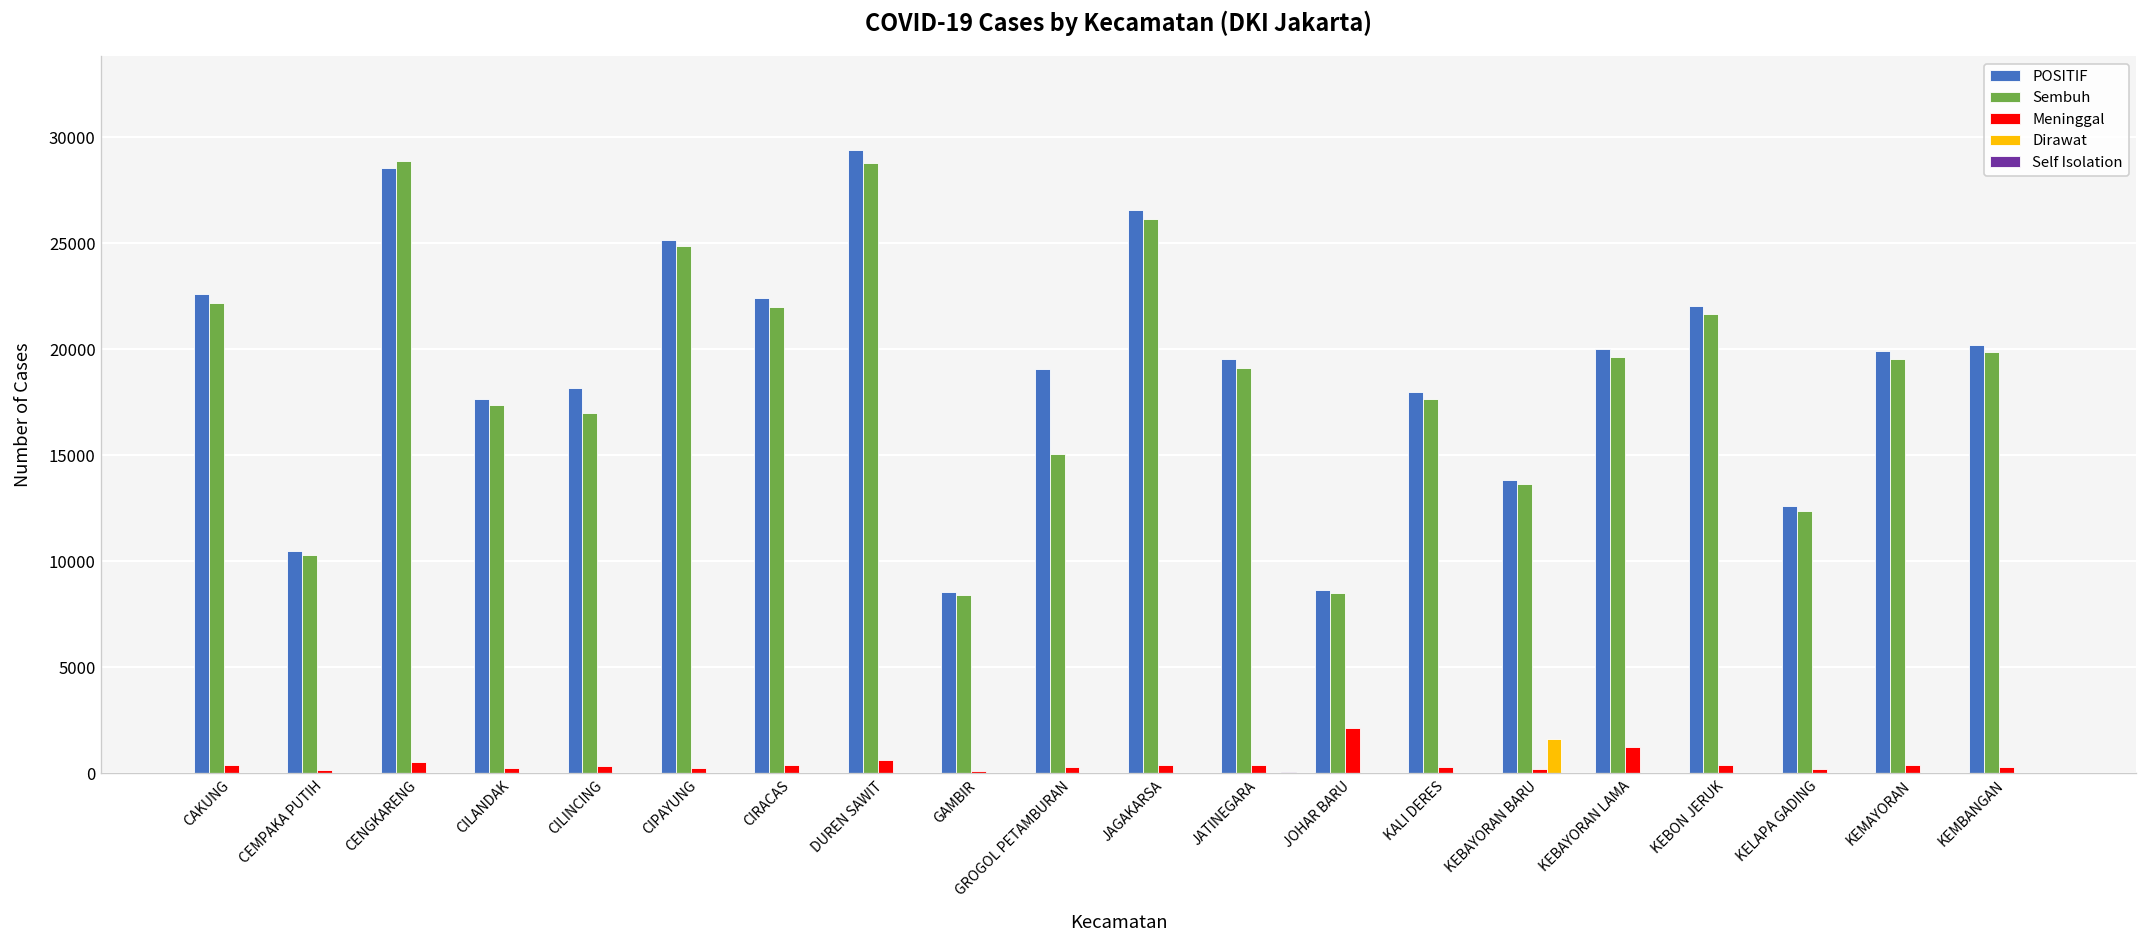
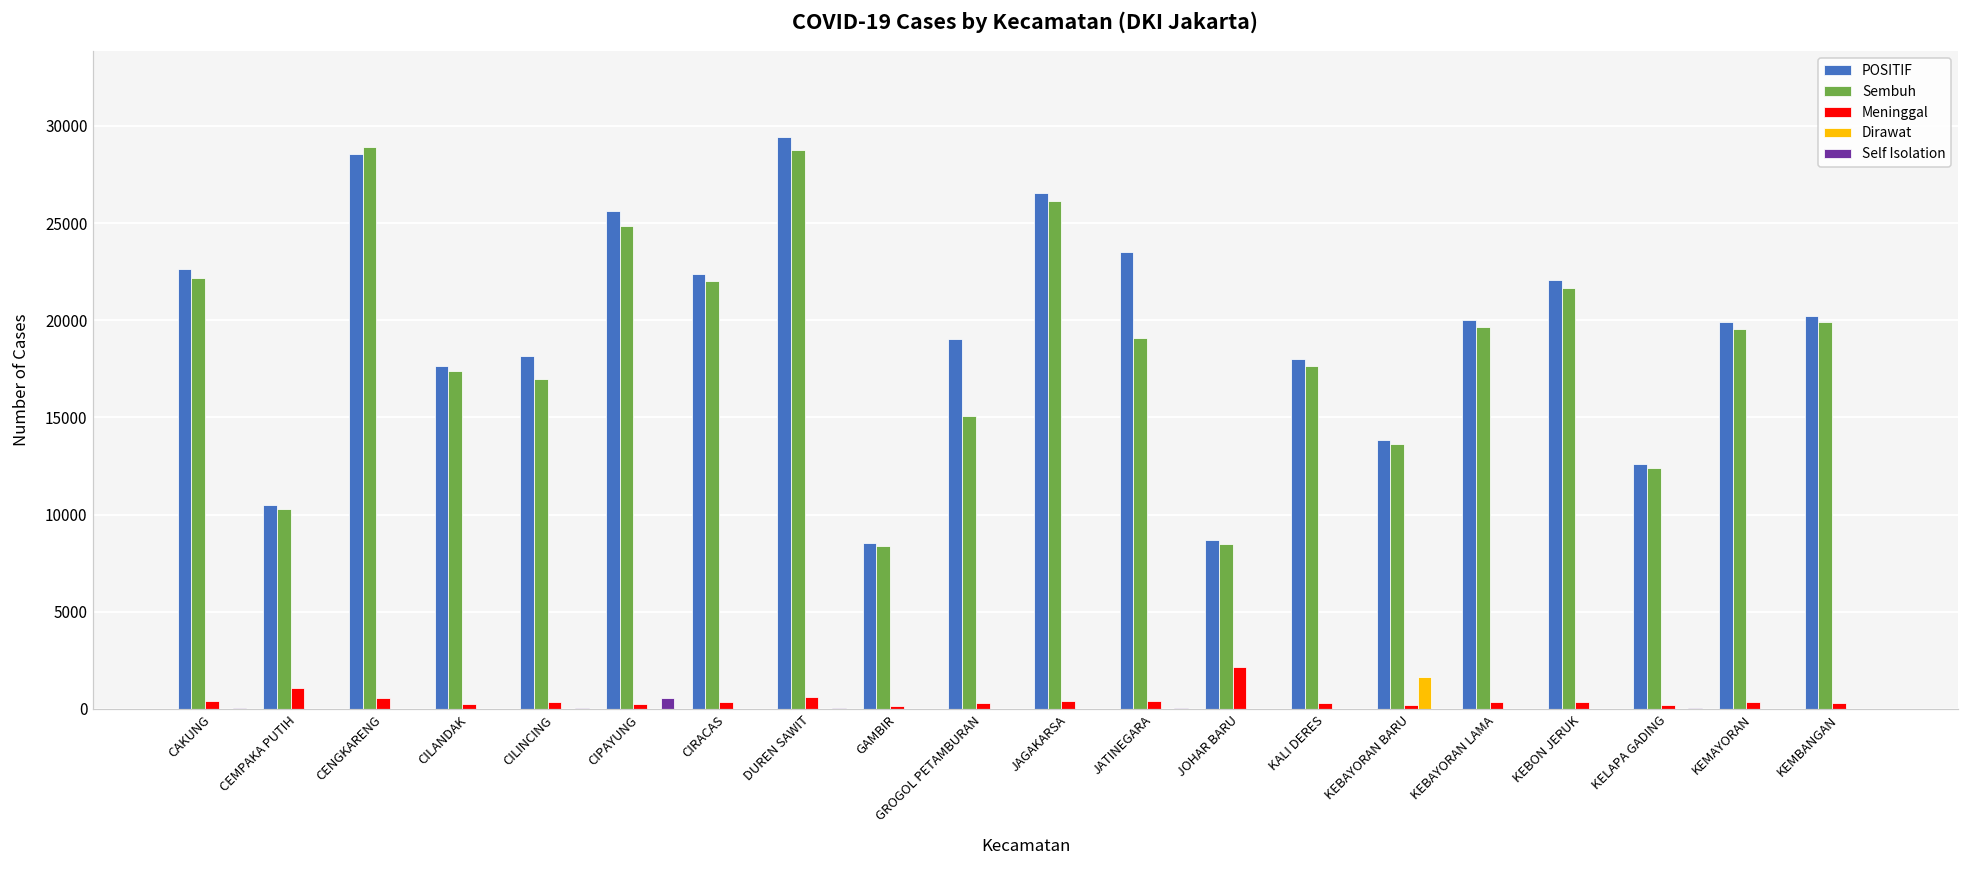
Meninggal, CEMPAKA PUTIH: 200 -> 1100
POSITIF, CIPAYUNG: 25200 -> 25600
Self Isolation, CIPAYUNG: 0 -> 600
POSITIF, JATINEGARA: 19500 -> 23500
Meninggal, KEBAYORAN LAMA: 1200 -> 400
